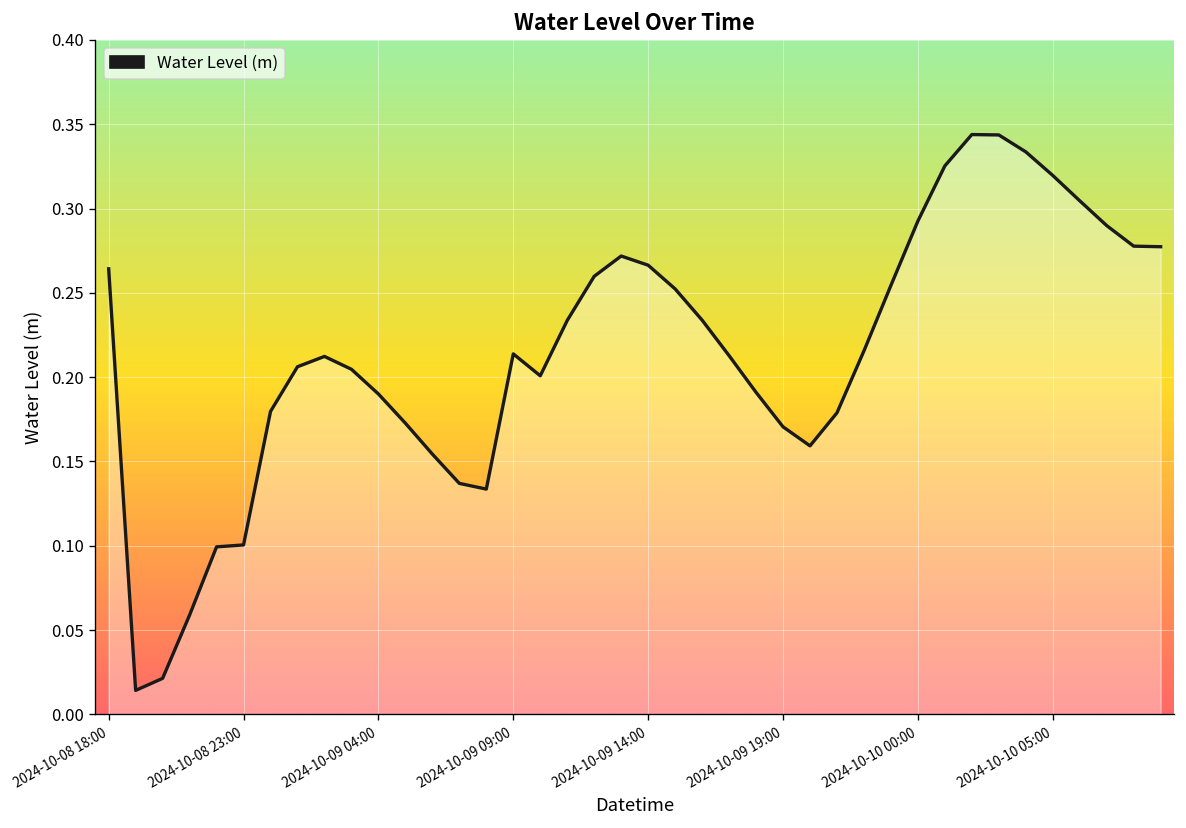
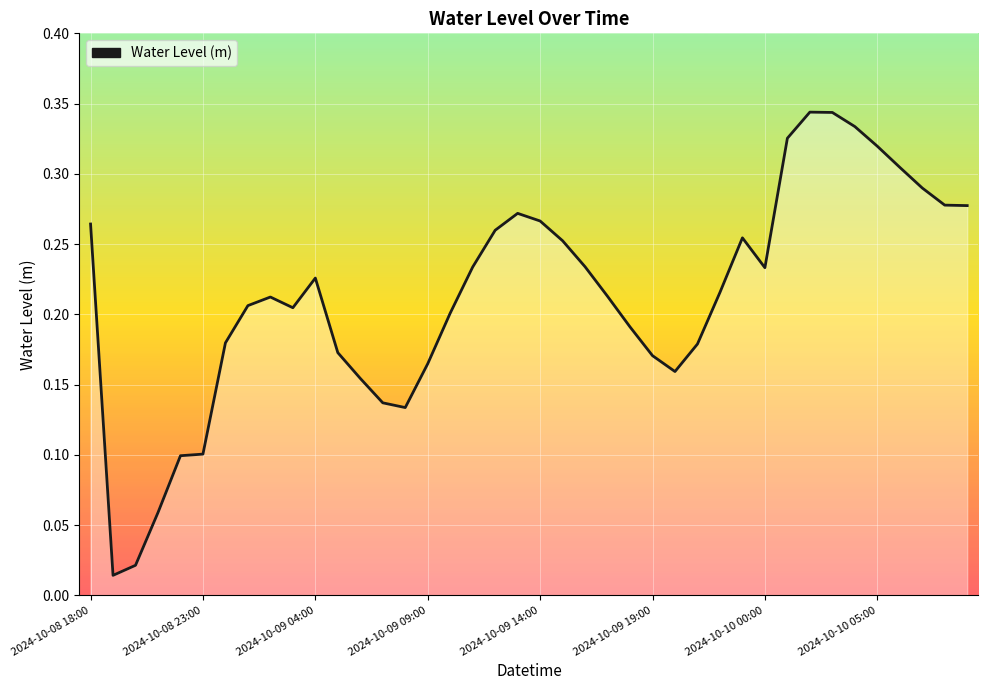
2024-10-09 04:00: 0.190 -> 0.226
2024-10-09 09:00: 0.214 -> 0.165
2024-10-10 00:00: 0.293 -> 0.233
